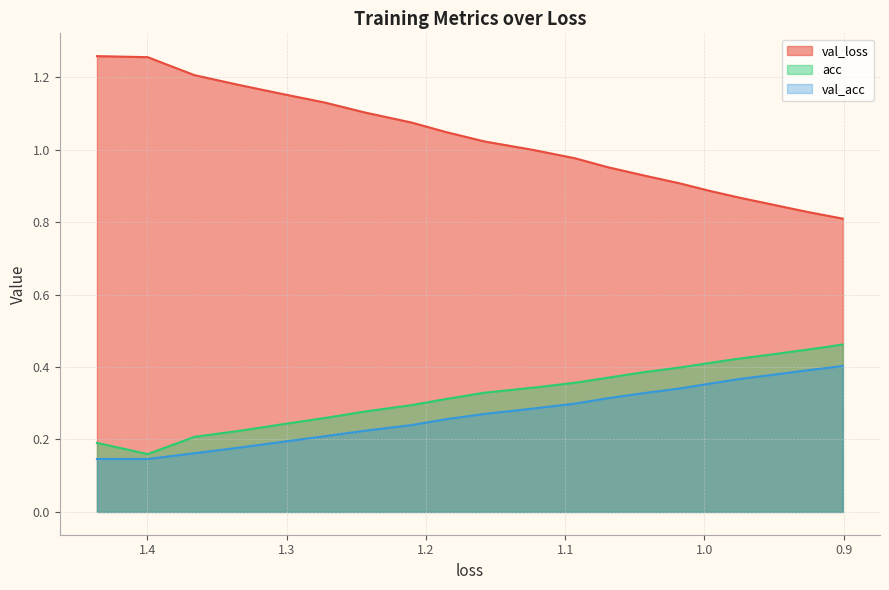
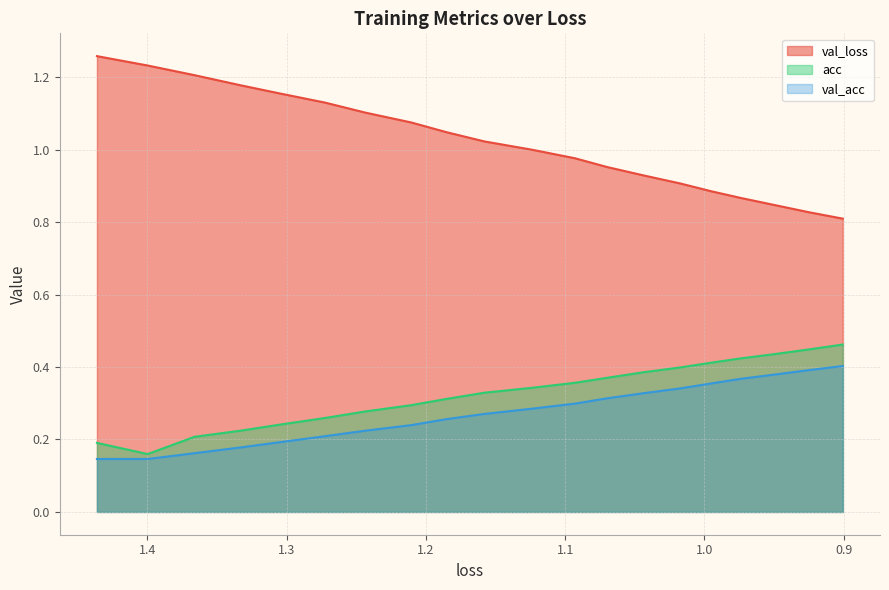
val_loss, 1.4: 1.26 -> 1.23
